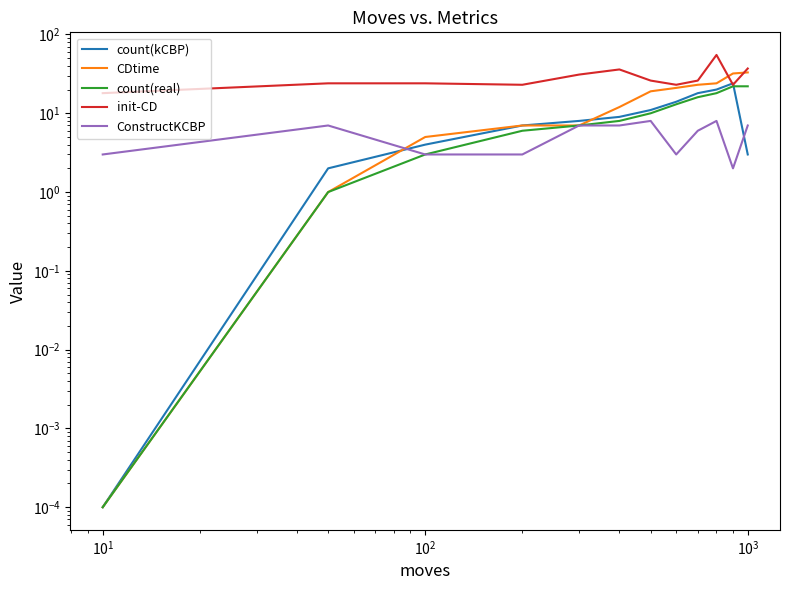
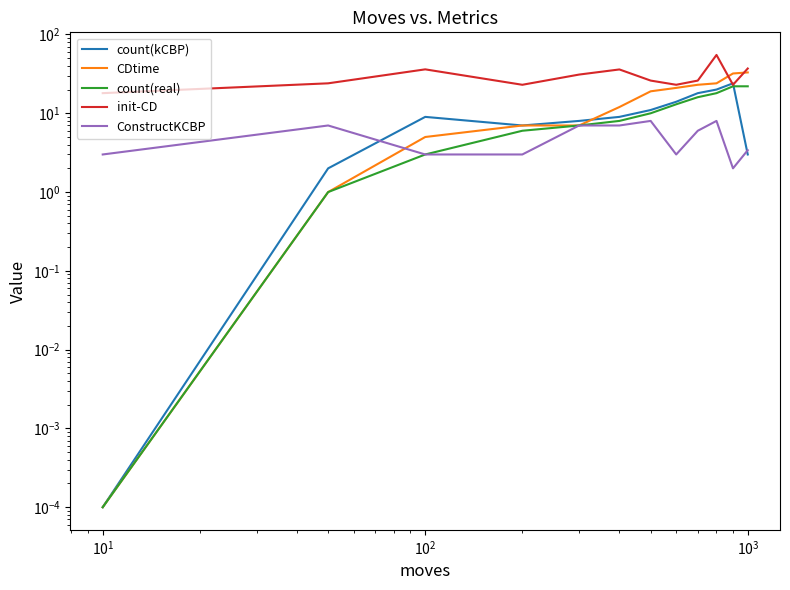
count(kCBP), 10^2: 4 -> 9
init-CD, 10^2: 24 -> 40
ConstructKCBP, 10^3: 7 -> 3.4
